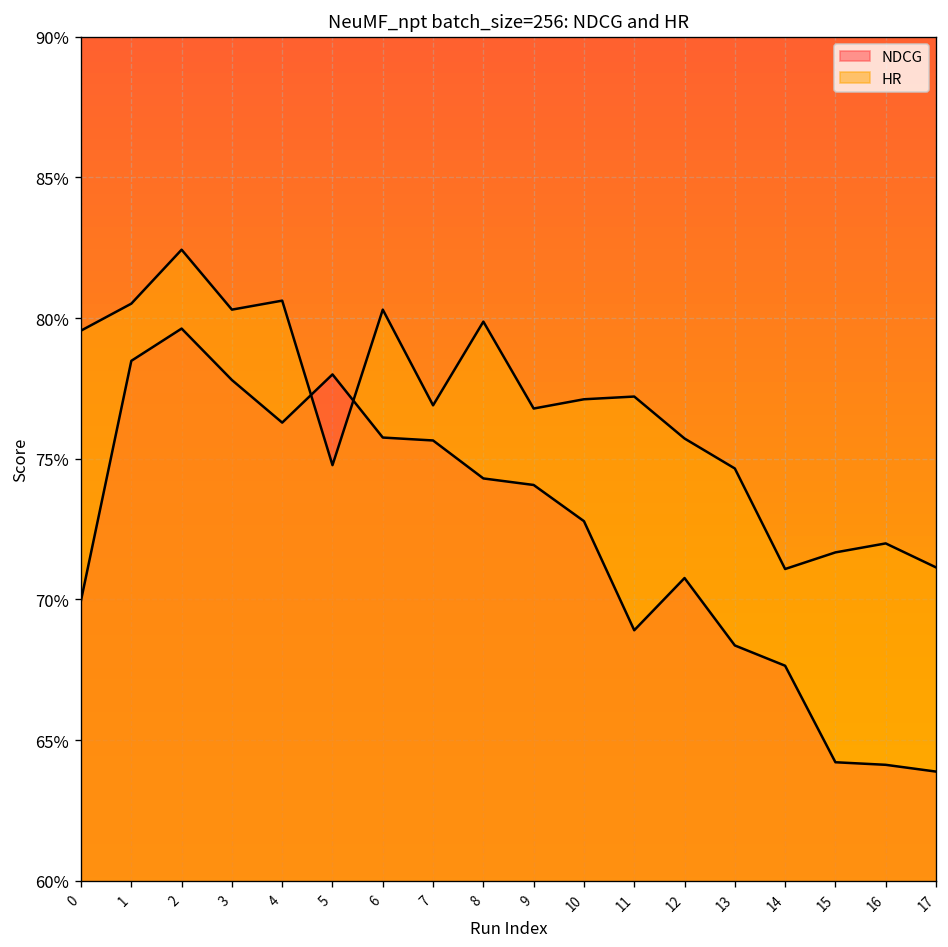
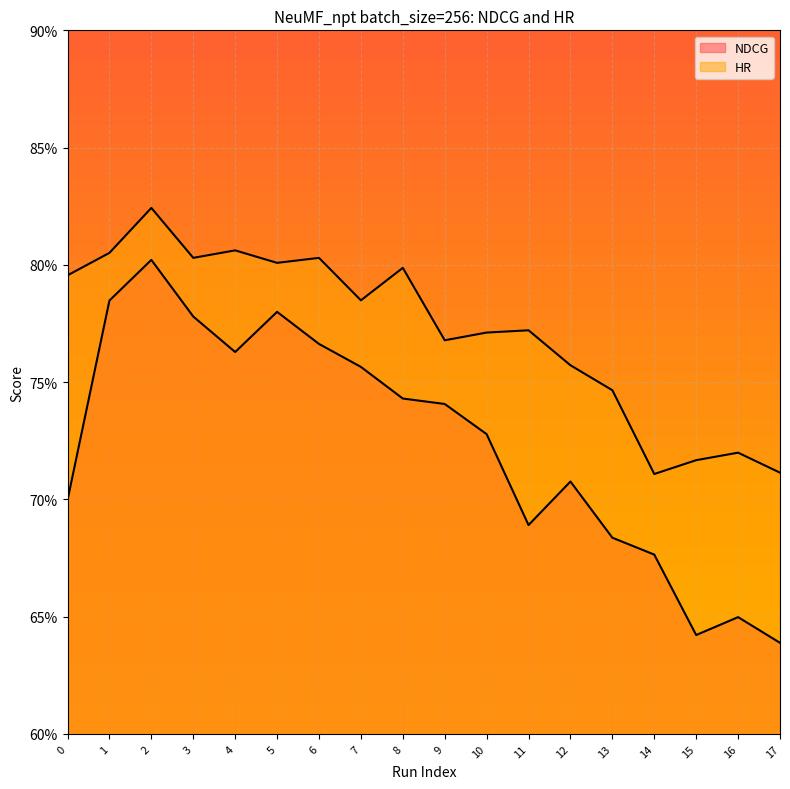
NDCG, 2: 79.6% -> 80.2%
HR, 5: 74.8% -> 80.1%
NDCG, 6: 75.8% -> 76.6%
HR, 7: 76.9% -> 78.5%
NDCG, 16: 64.1% -> 65.0%
